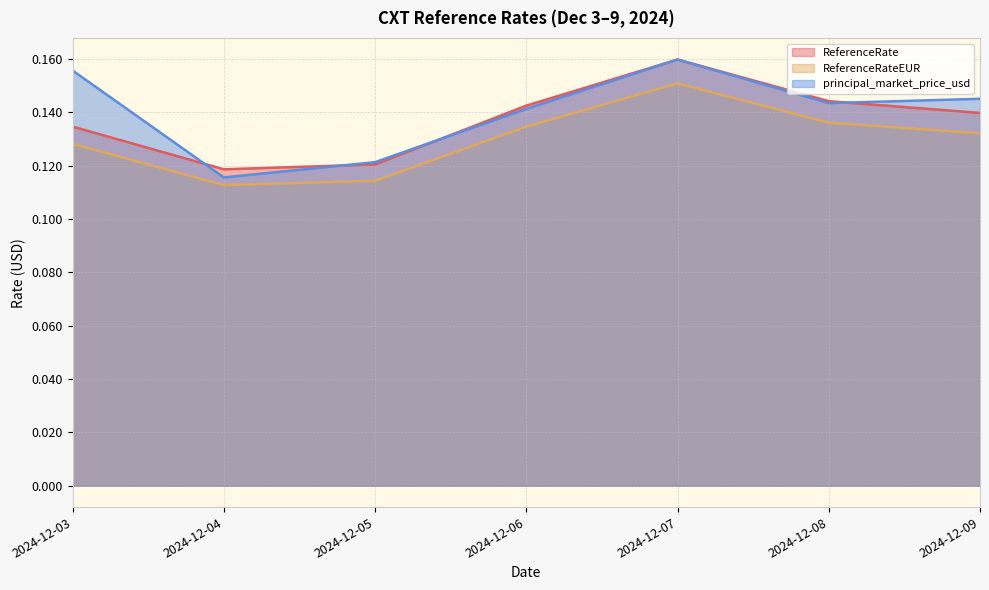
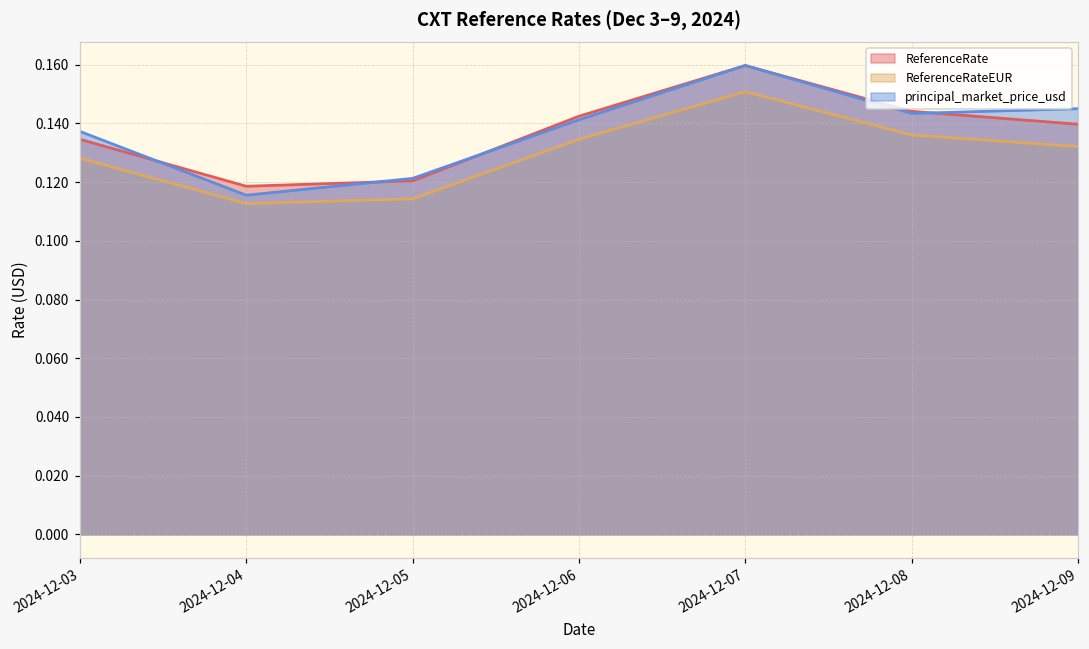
principal_market_price_usd, 2024-12-03: 0.156 -> 0.137
